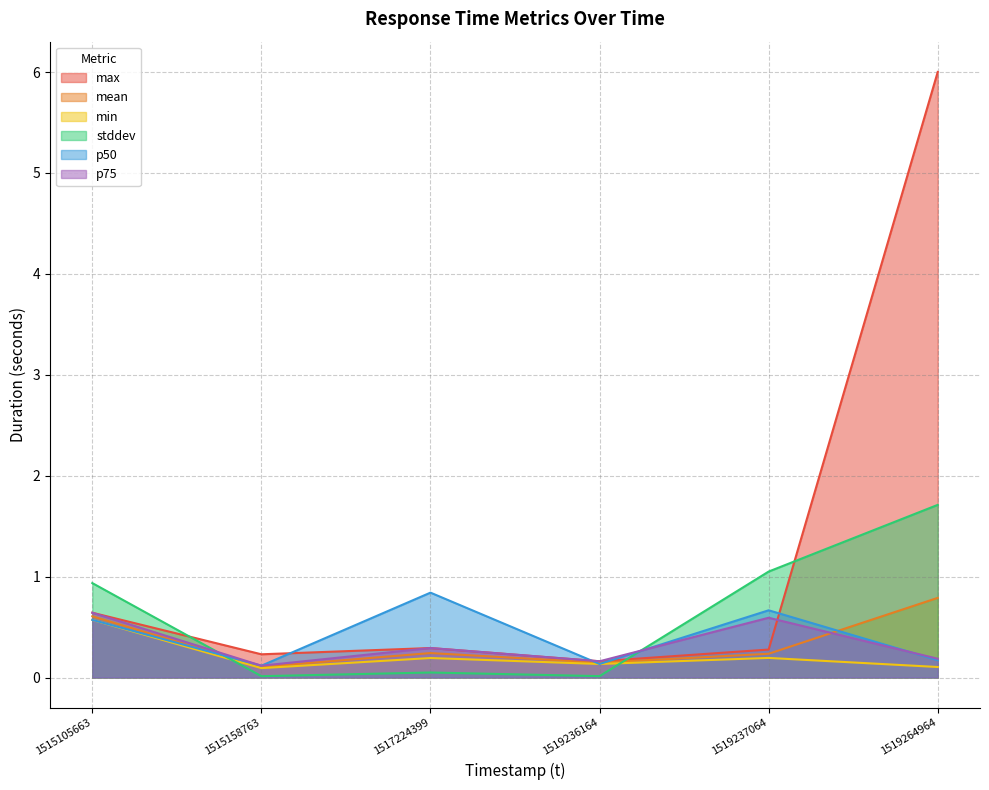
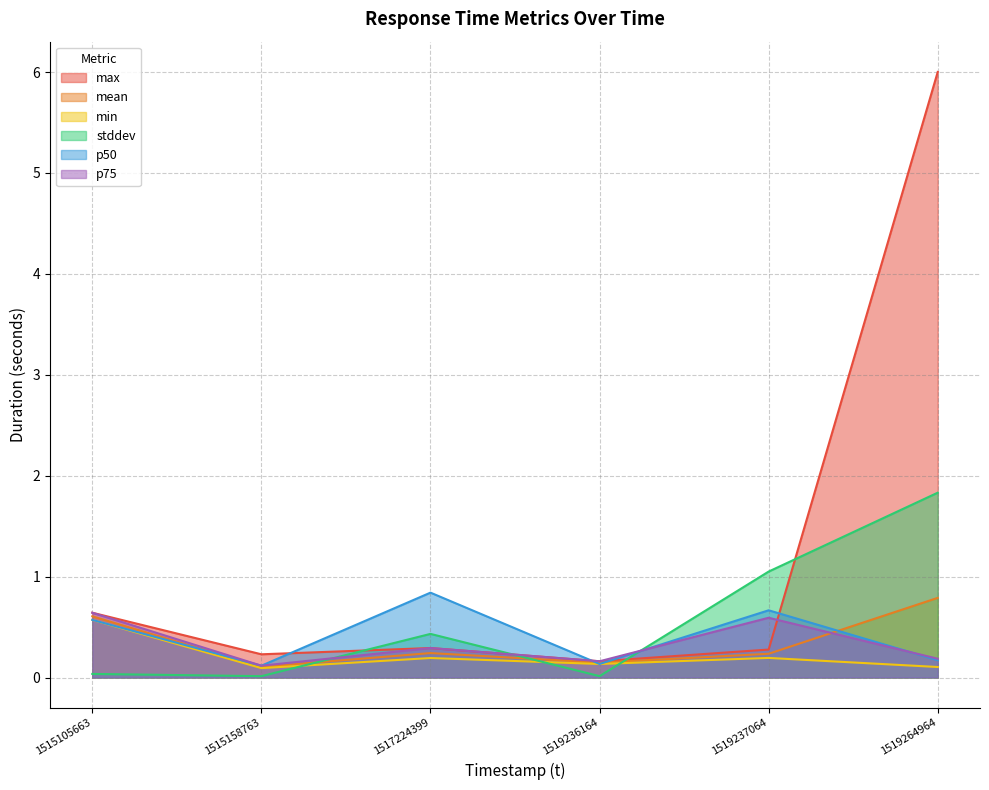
stddev, 1515105663: 0.94 -> 0.04
stddev, 1517224399: 0.05 -> 0.43
stddev, 1519264964: 1.71 -> 1.83
